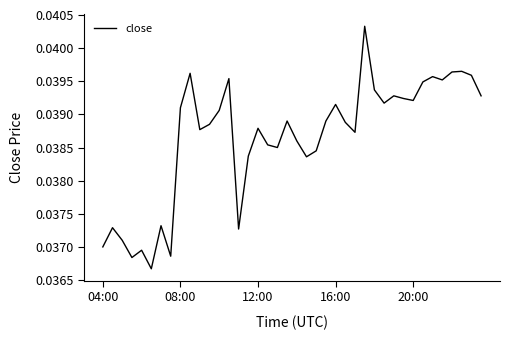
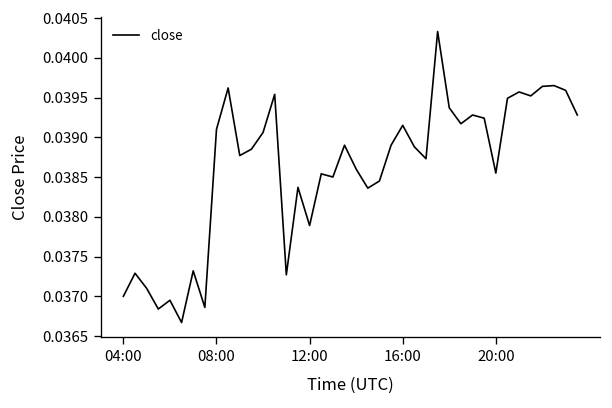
12:00: 0.0388 -> 0.0379
20:00: 0.0392 -> 0.0386
